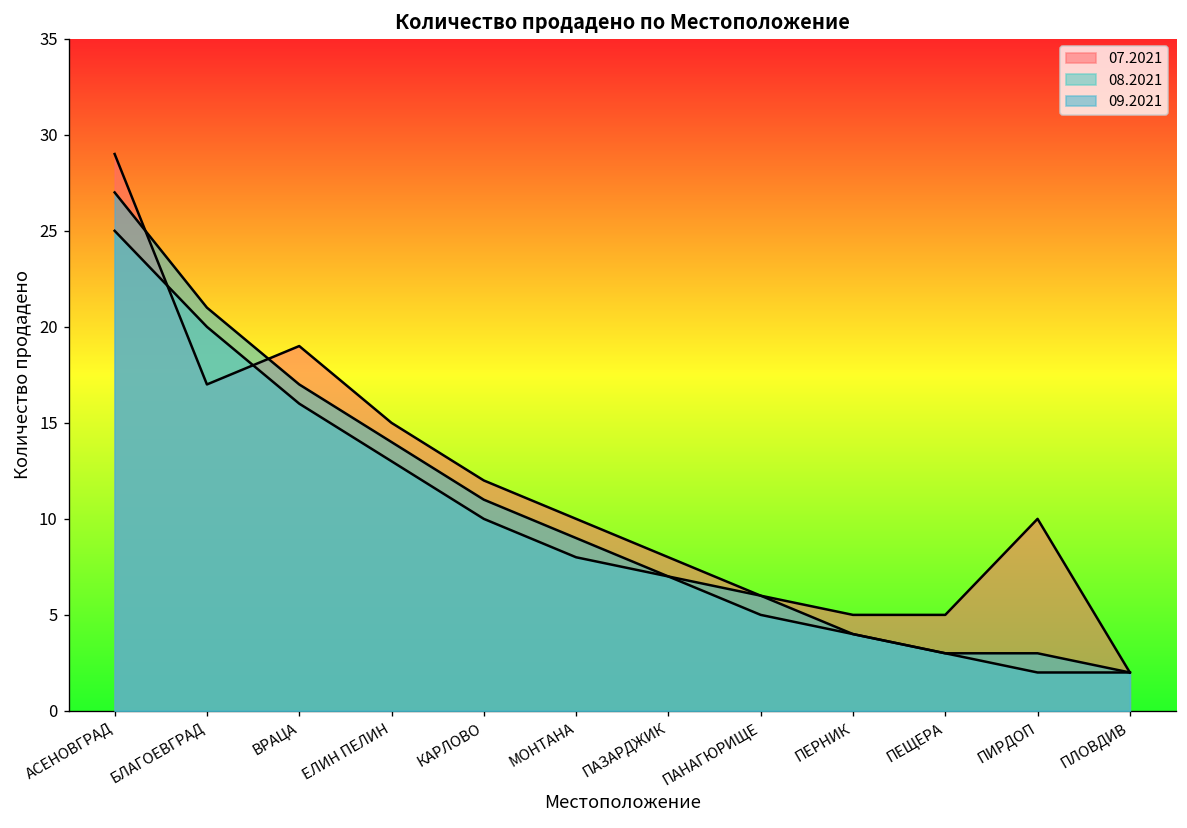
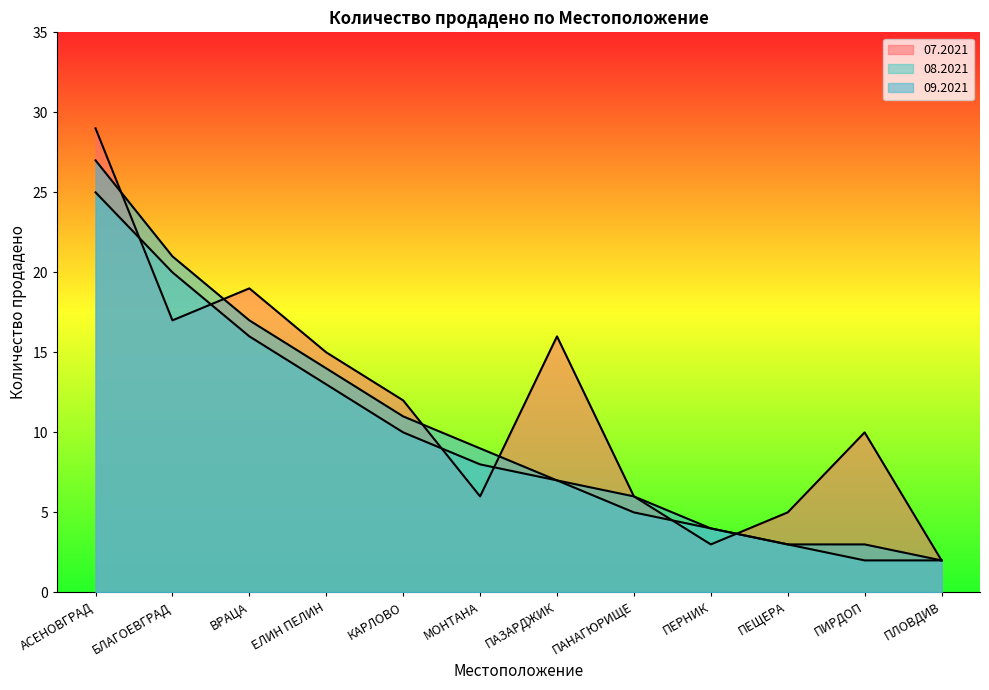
07.2021, МОНТАНА: 10 -> 6
07.2021, ПАЗАРДЖИК: 8 -> 16
07.2021, ПЕРНИК: 5 -> 3
